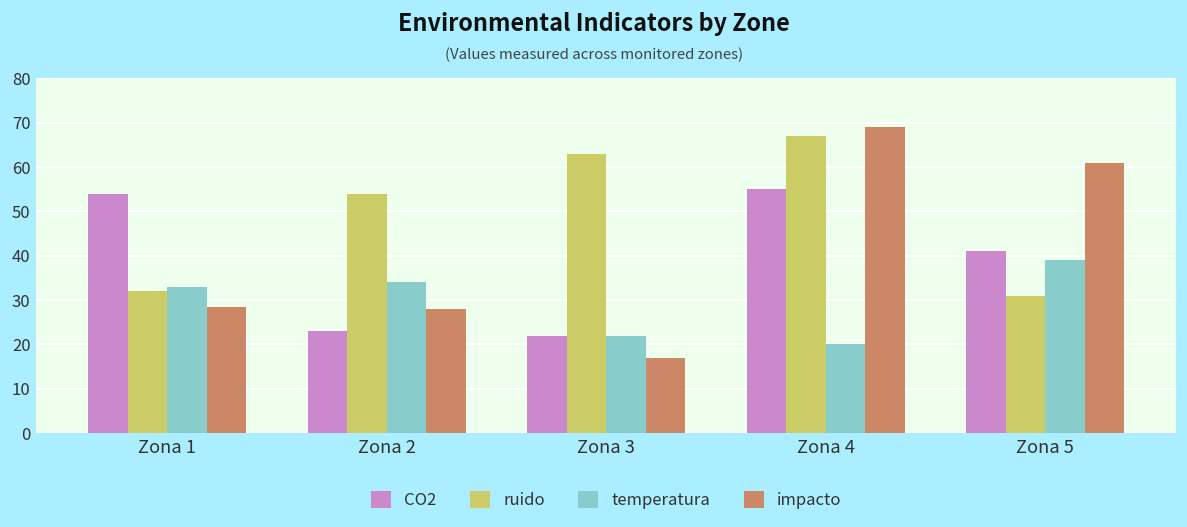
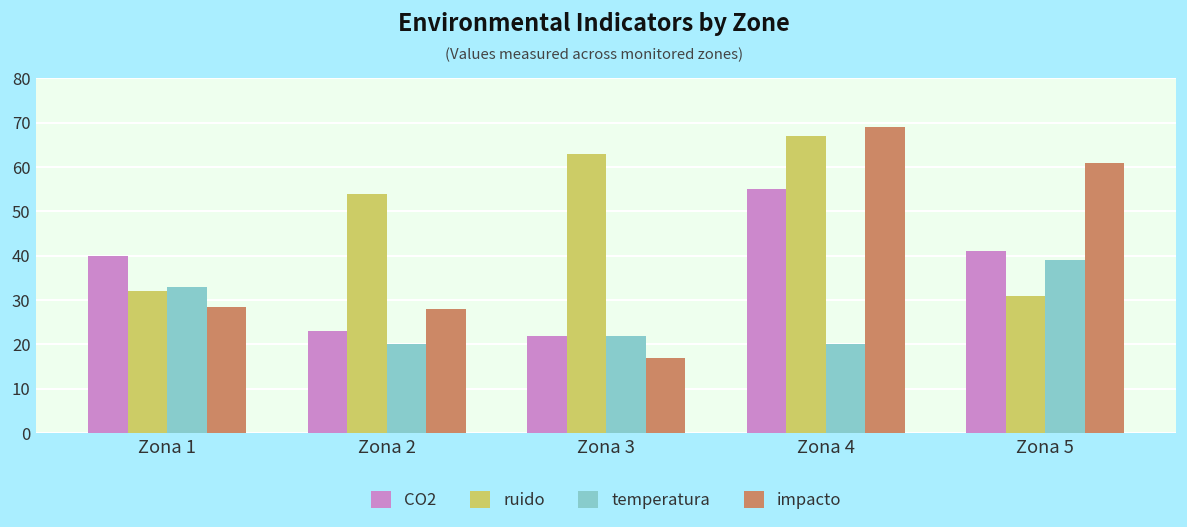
CO2, Zona 1: 54 -> 40
temperatura, Zona 2: 34 -> 20
